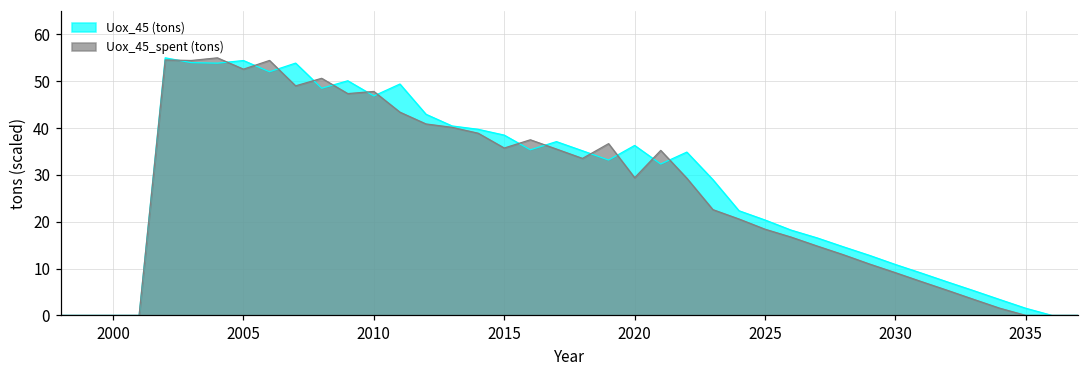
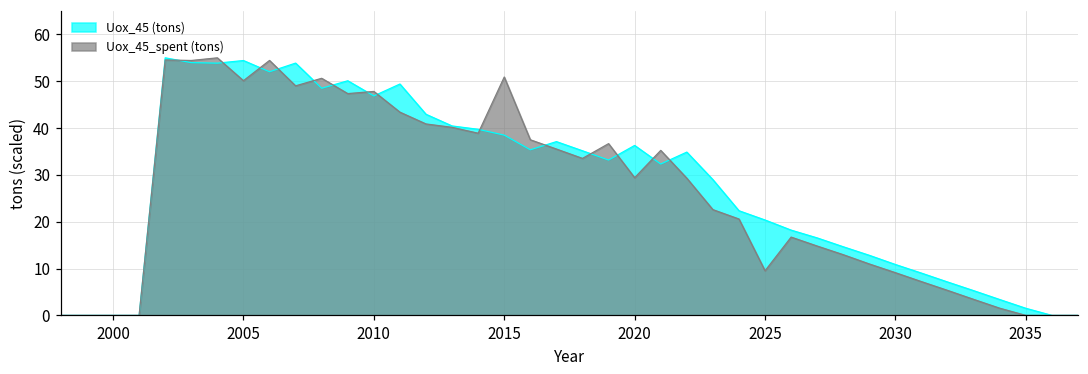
Uox_45_spent (tons), 2005: 53 -> 50
Uox_45_spent (tons), 2015: 36 -> 51
Uox_45_spent (tons), 2025: 18 -> 10
